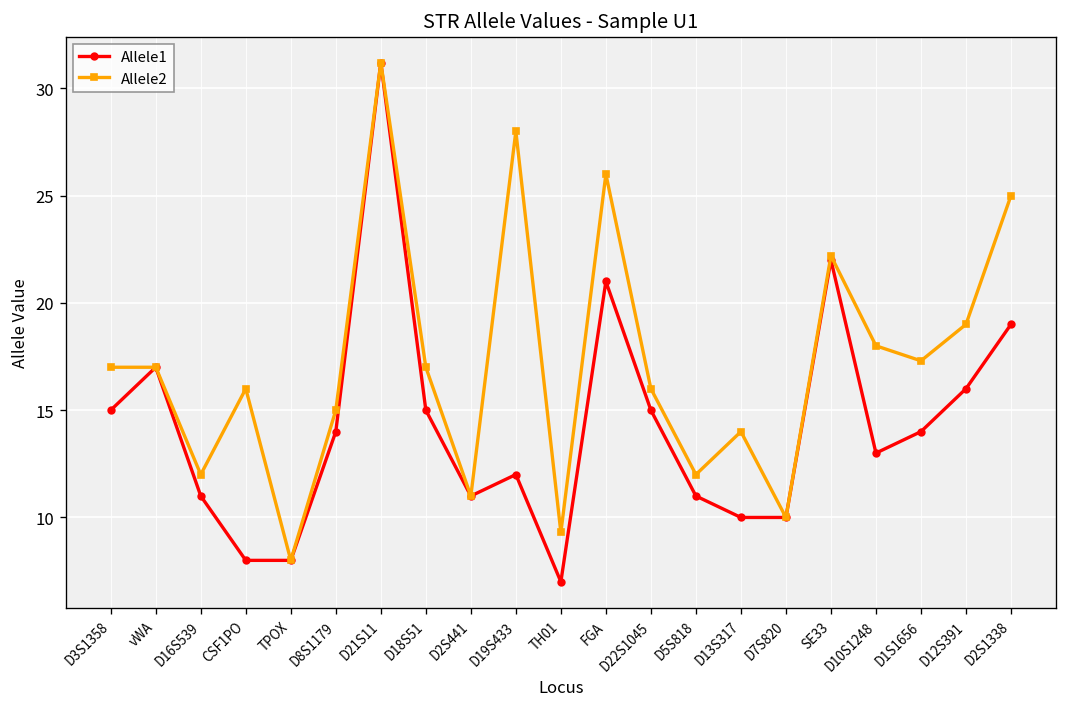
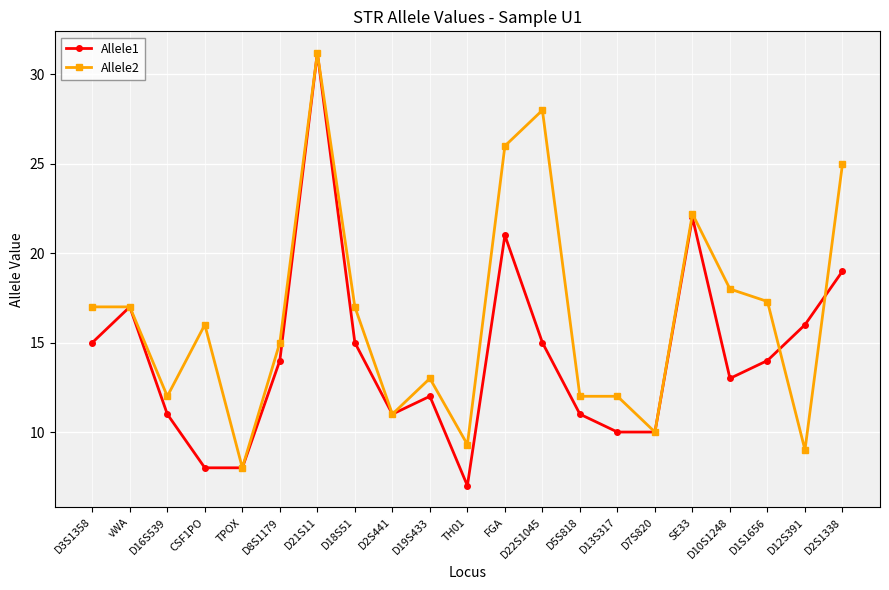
Allele2, D19S433: 28 -> 13
Allele2, D22S1045: 16 -> 28
Allele2, D13S317: 14 -> 12
Allele2, D12S391: 19 -> 9
